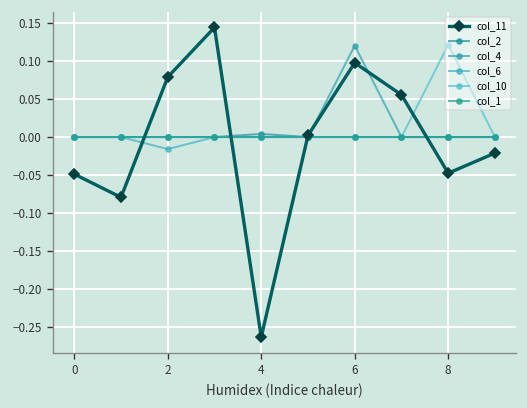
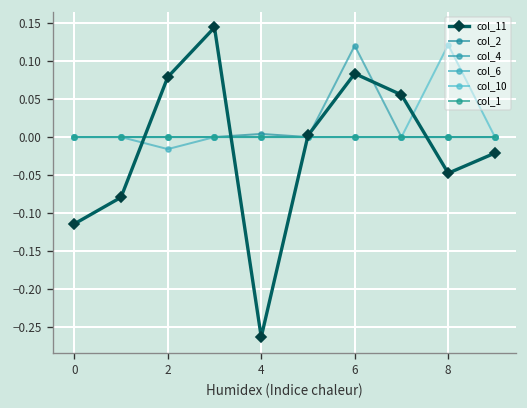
col_11, 0: -0.05 -> -0.11
col_11, 6: 0.10 -> 0.08
